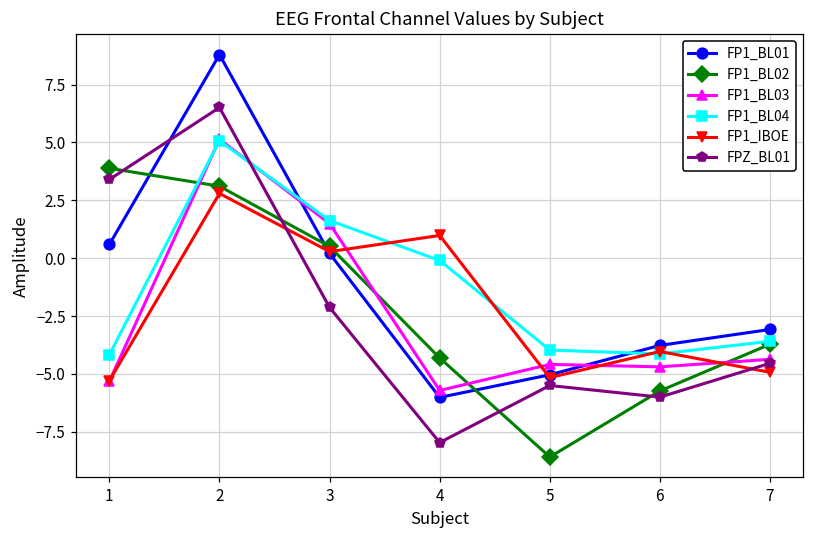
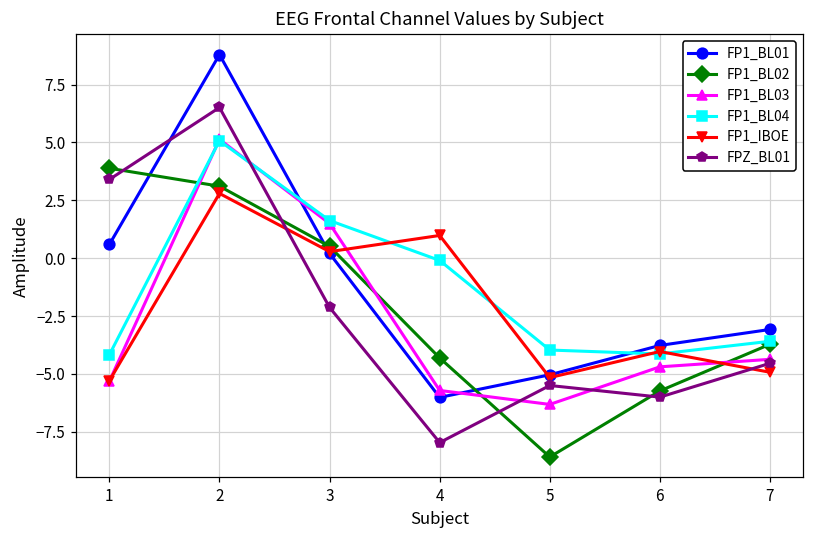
FP1_BL03, 5: -4.6 -> -6.3
